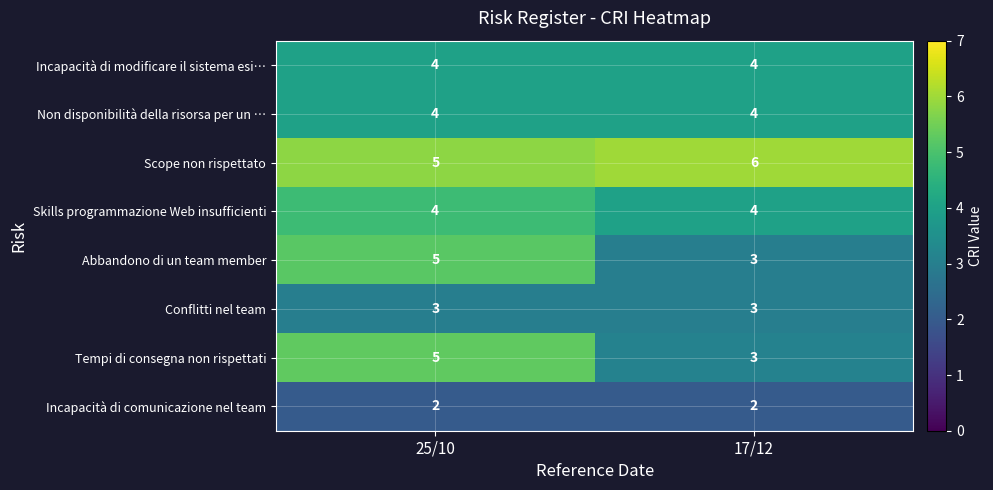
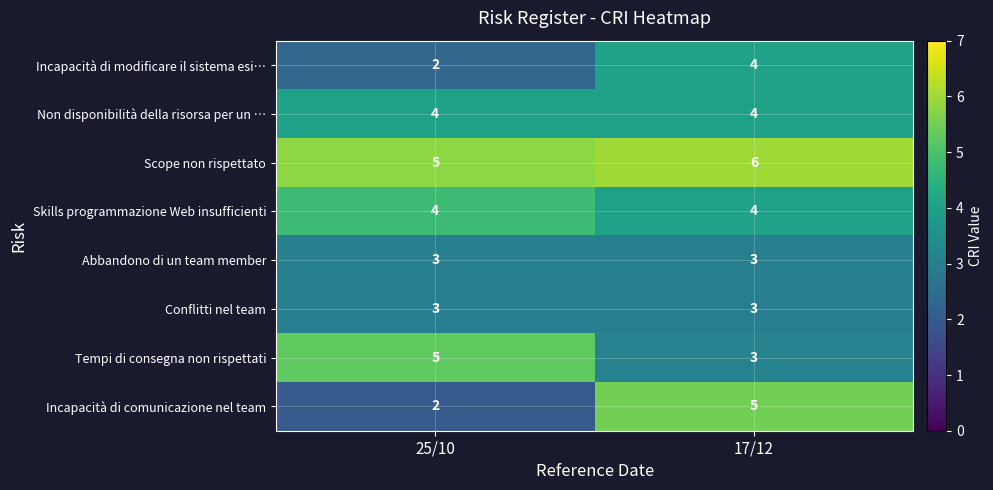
Incapacità di modificare il sistema esi…, 25/10: 4 -> 2
Abbandono di un team member, 25/10: 5 -> 3
Incapacità di comunicazione nel team, 17/12: 2 -> 5
